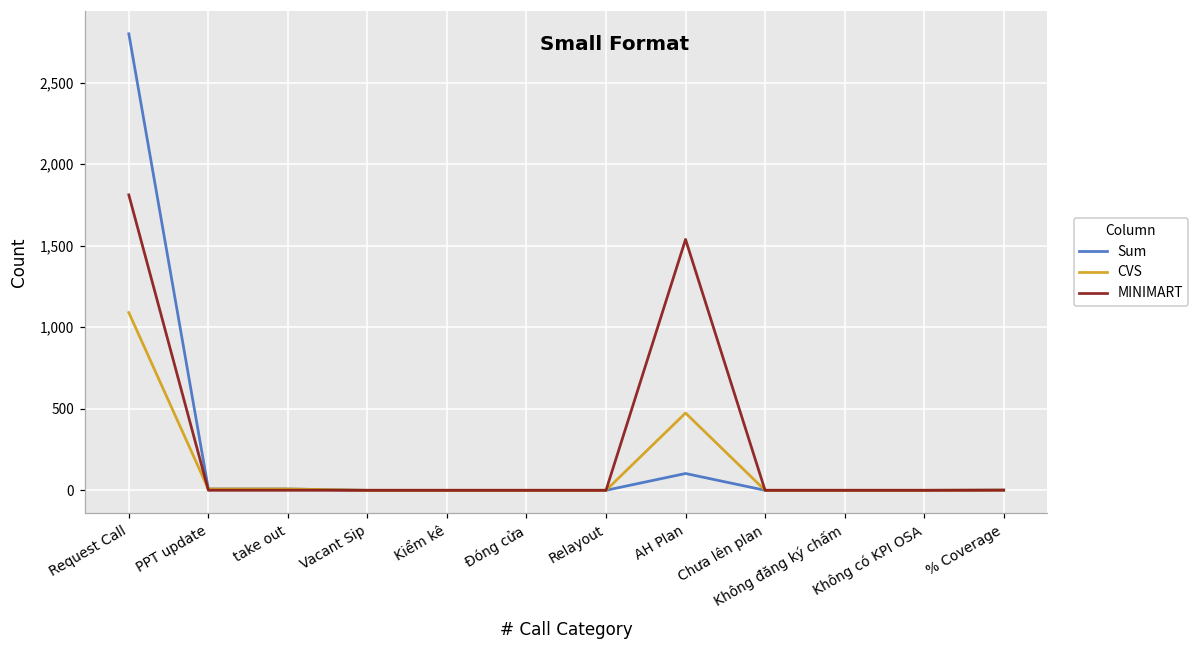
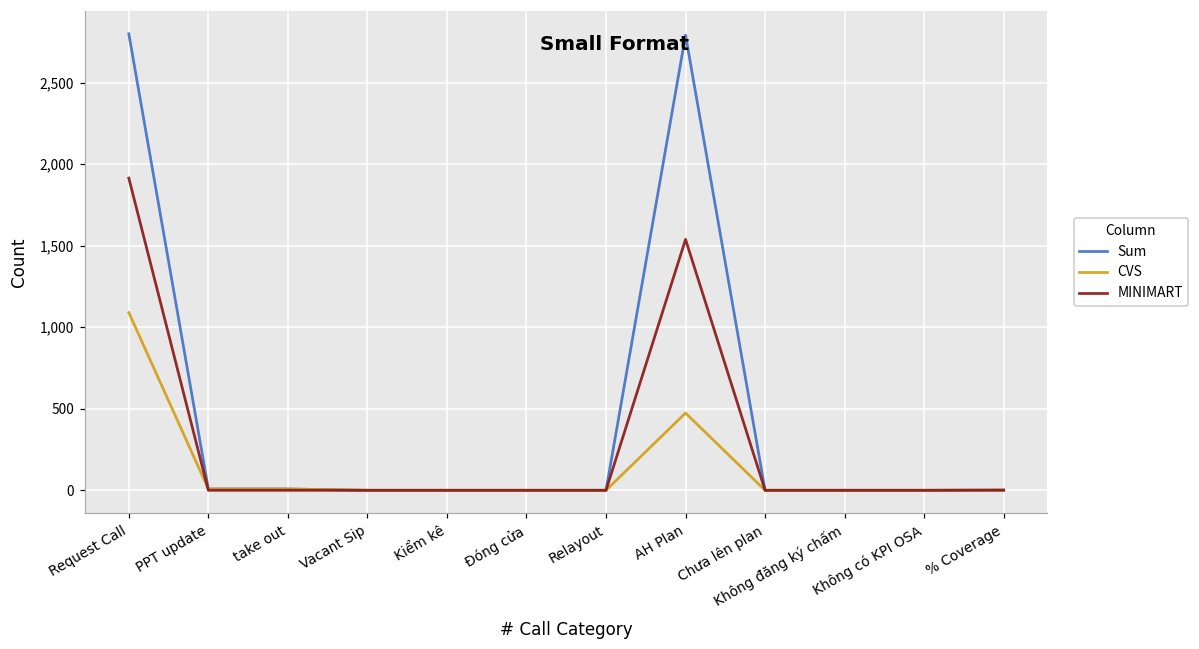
MINIMART, Request Call: 1,810 -> 1,920
Sum, AH Plan: 100 -> 2,790
